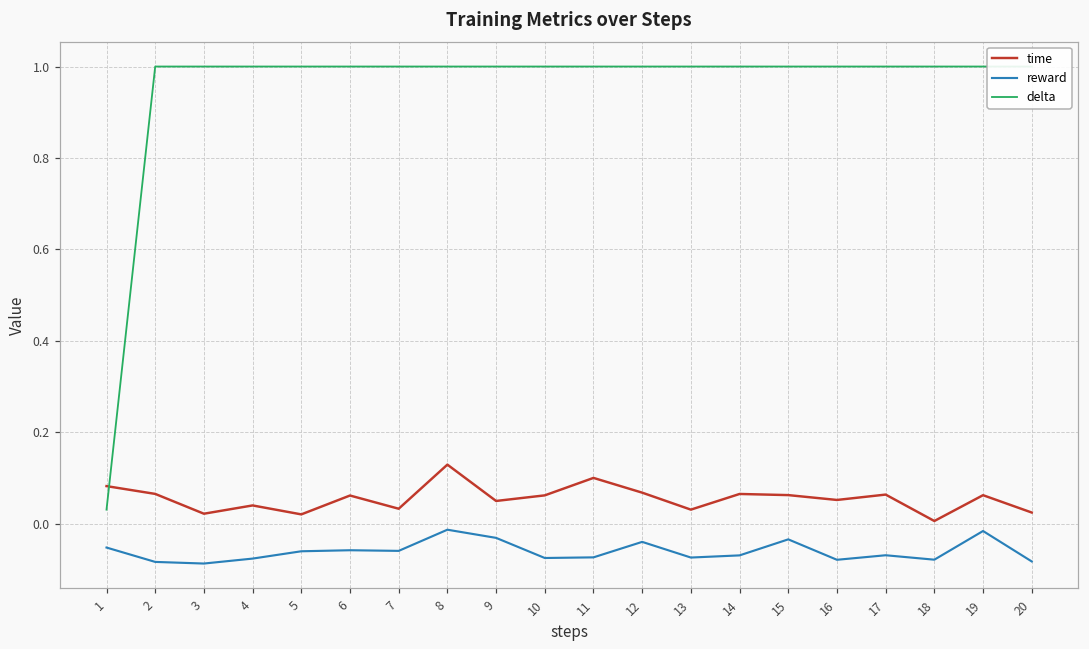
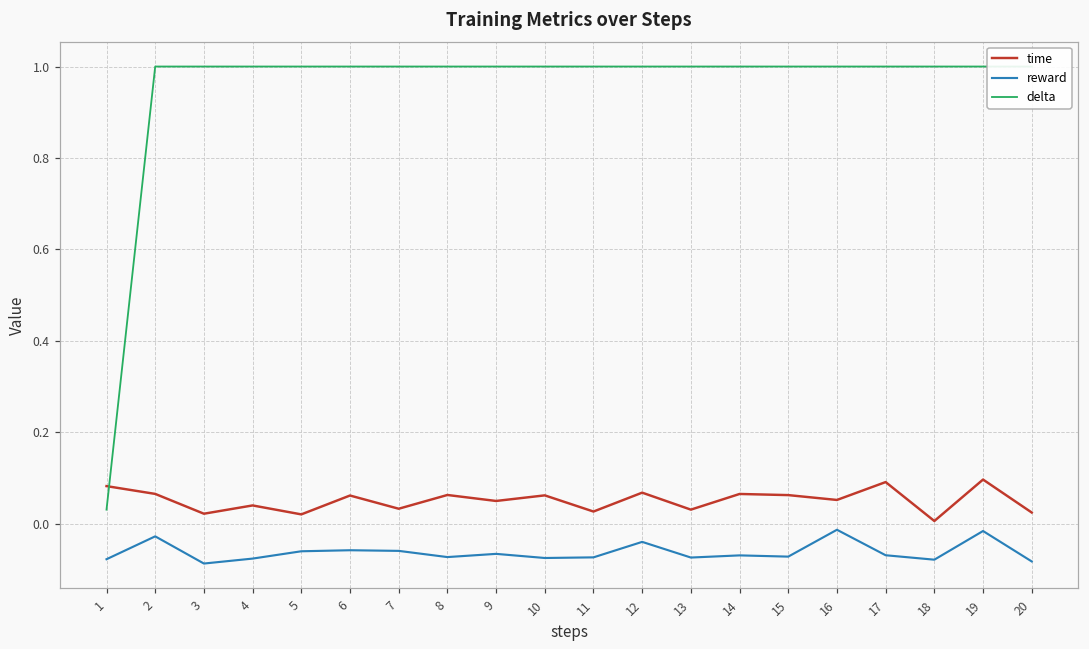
reward, 1: -0.05 -> -0.08
reward, 2: -0.08 -> -0.03
time, 8: 0.13 -> 0.06
reward, 8: -0.01 -> -0.07
reward, 9: -0.03 -> -0.07
time, 11: 0.10 -> 0.03
reward, 15: -0.03 -> -0.07
reward, 16: -0.08 -> -0.01
time, 17: 0.06 -> 0.09
time, 19: 0.06 -> 0.10
